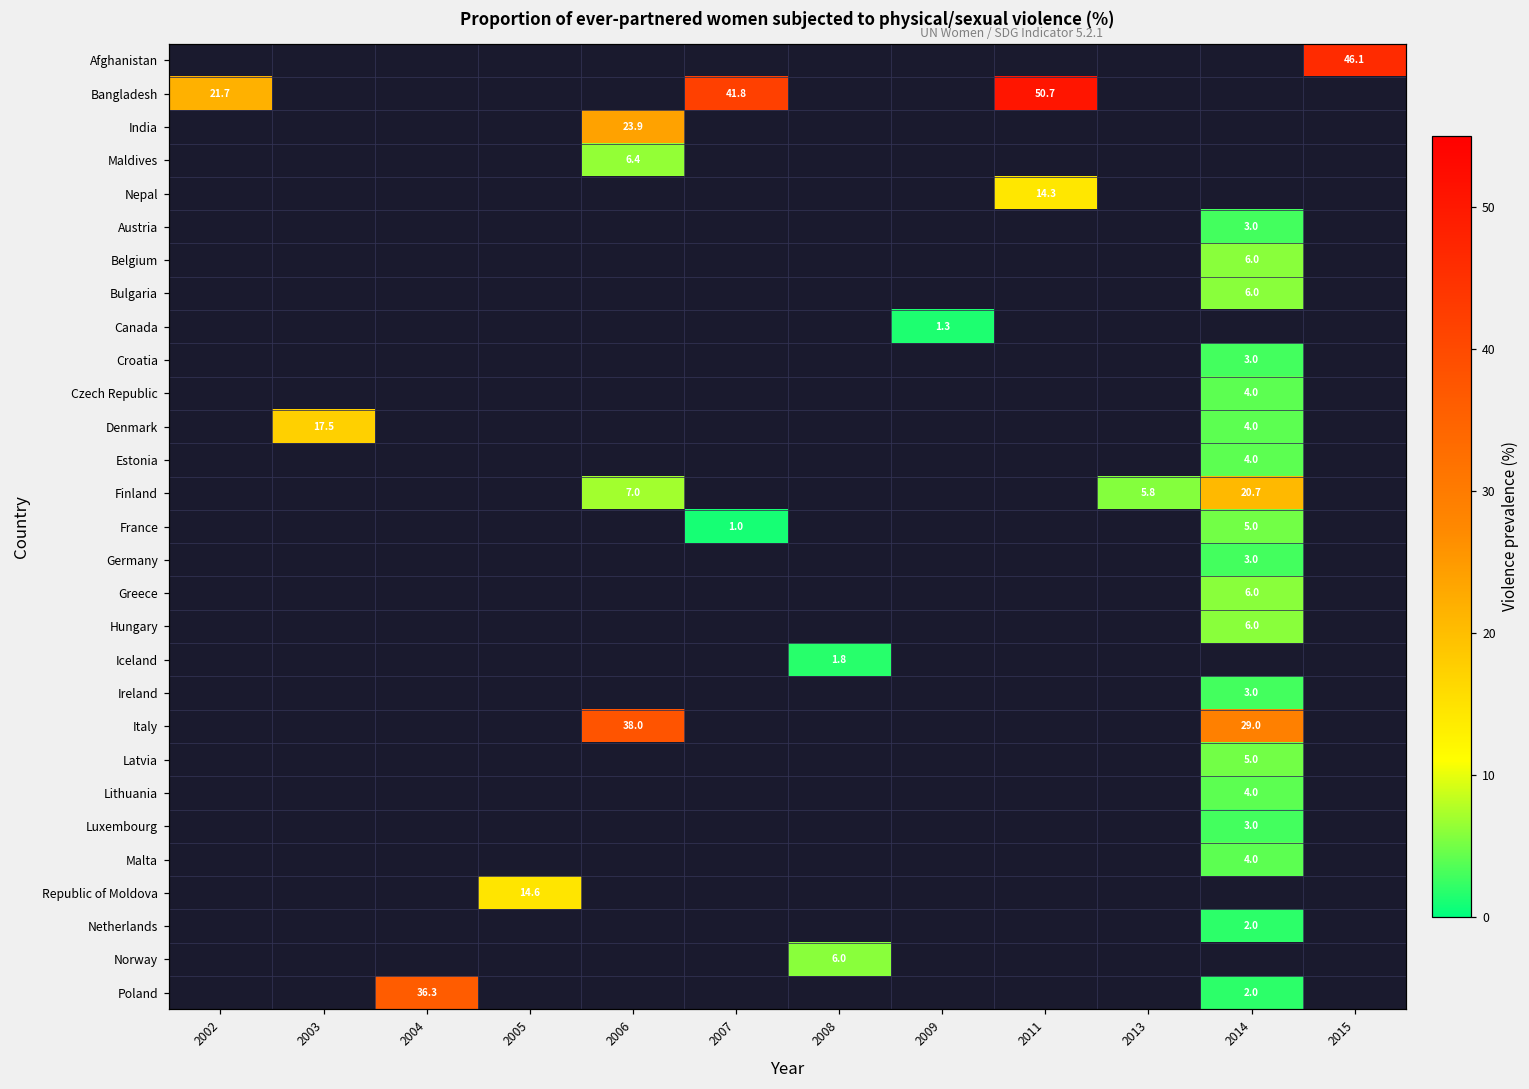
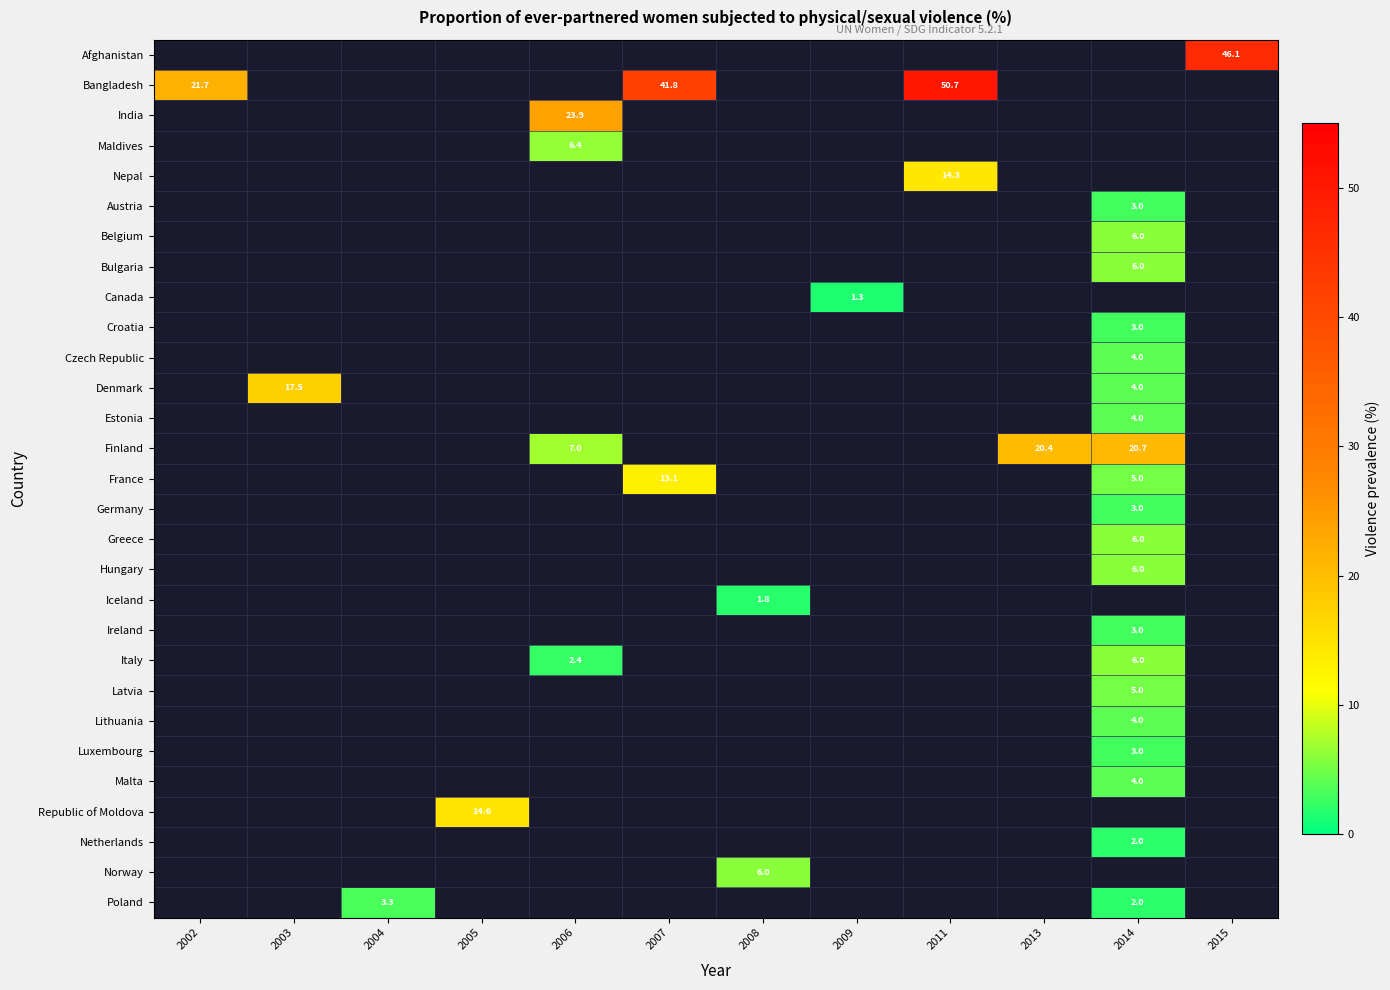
Finland, 2013: 5.8 -> 20.4
France, 2007: 1.0 -> 13.1
Italy, 2006: 38.0 -> 2.4
Italy, 2014: 29.0 -> 6.0
Poland, 2004: 36.3 -> 3.3
